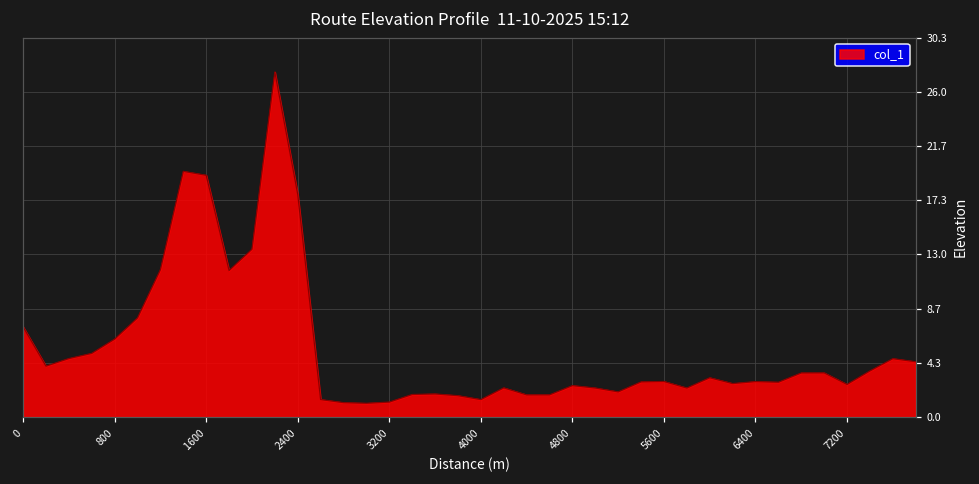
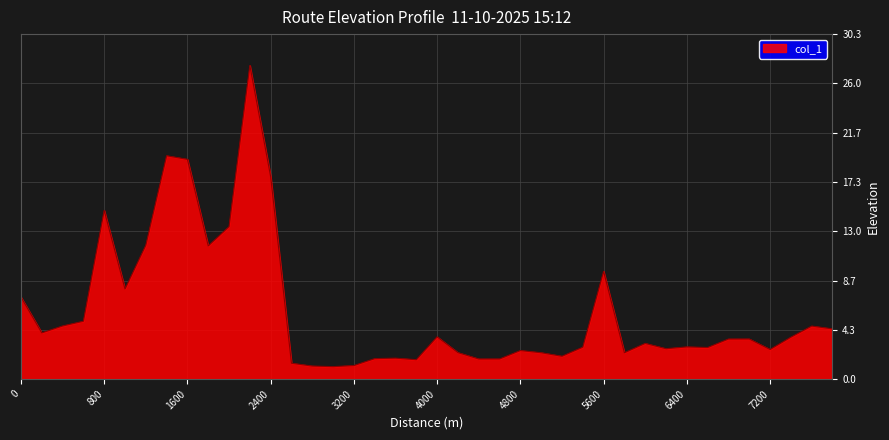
800: 6.2 -> 14.8
4000: 1.4 -> 3.7
5600: 2.8 -> 9.5
